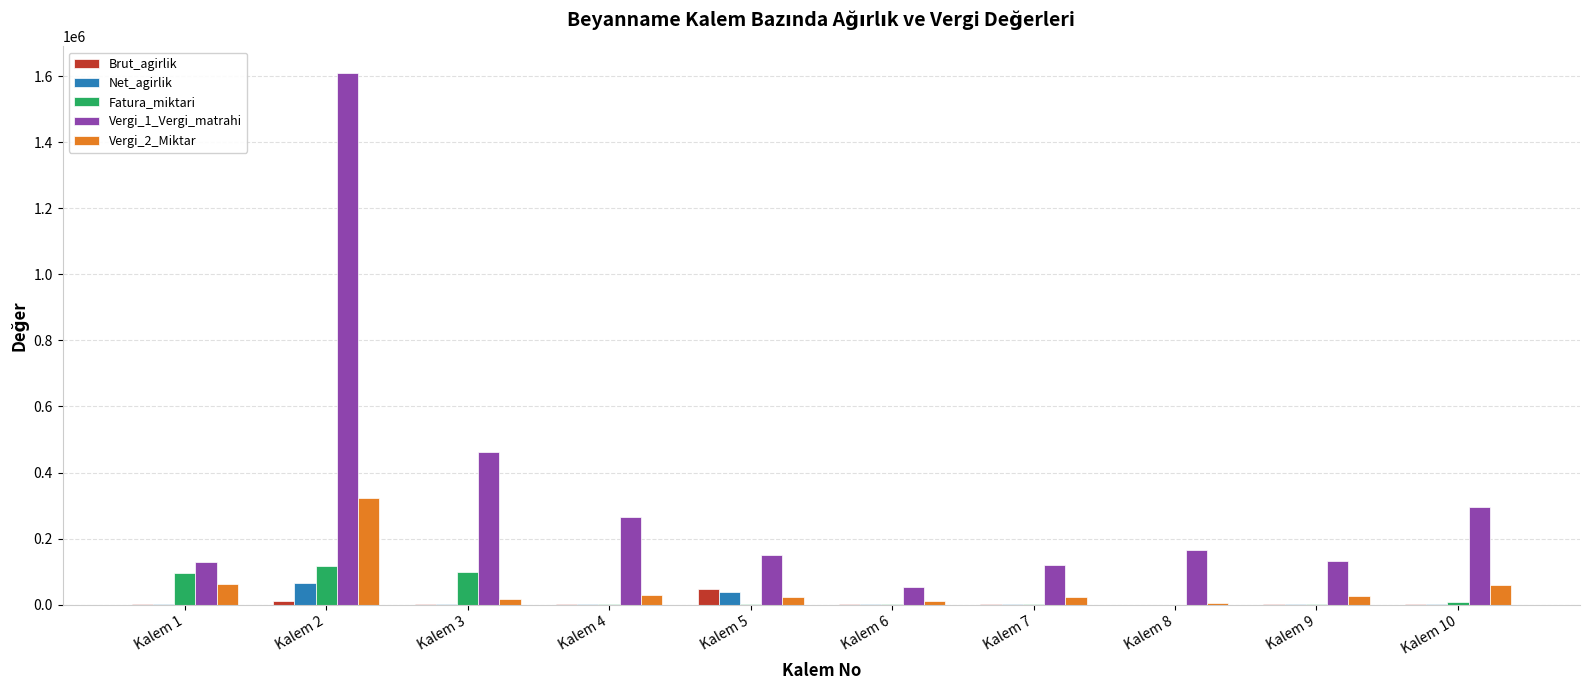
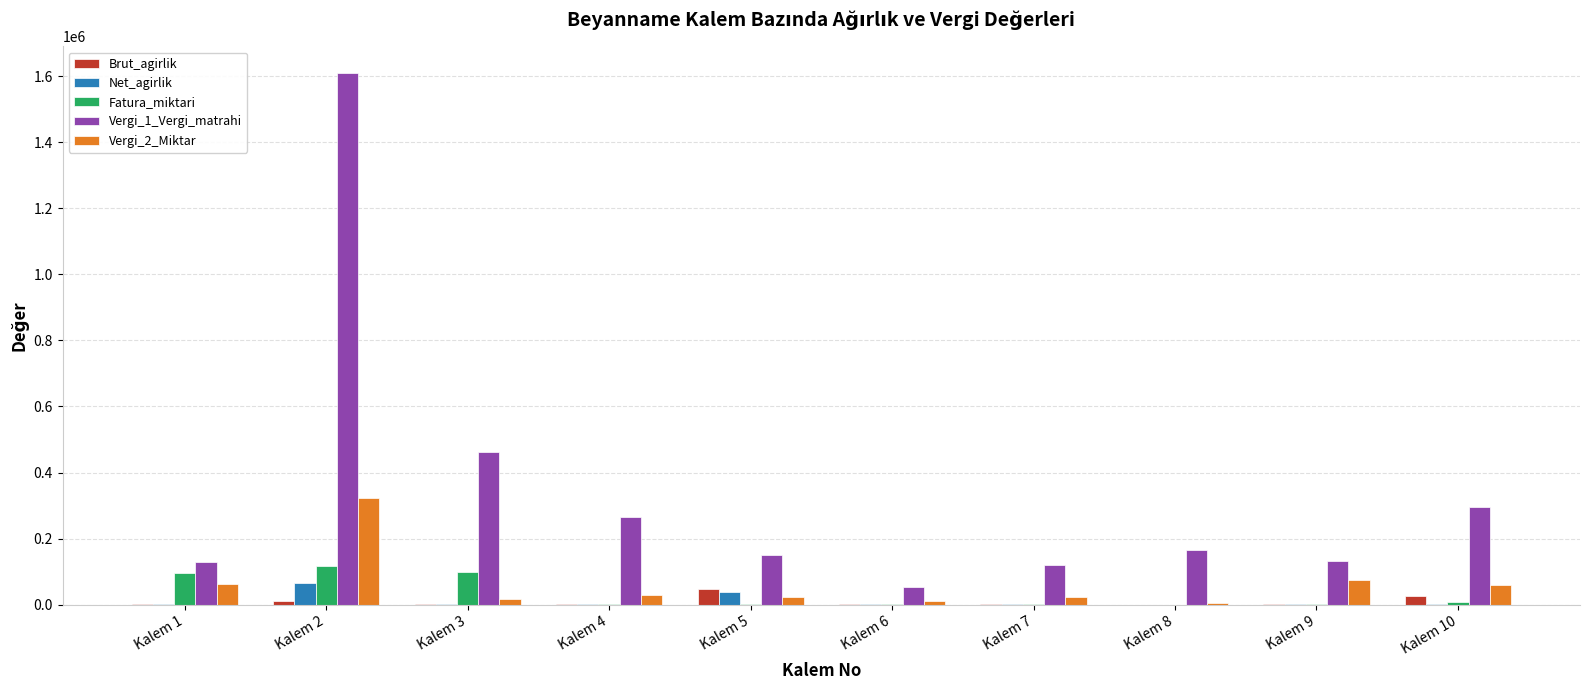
Vergi_2_Miktar, Kalem 9: 30000 -> 70000
Brut_agirlik, Kalem 10: 0 -> 30000
